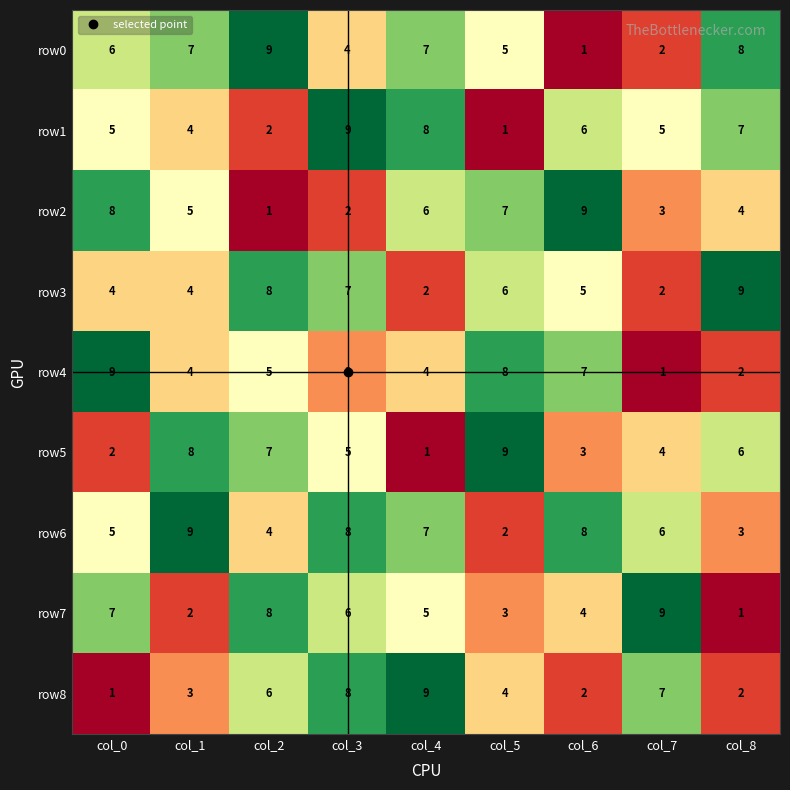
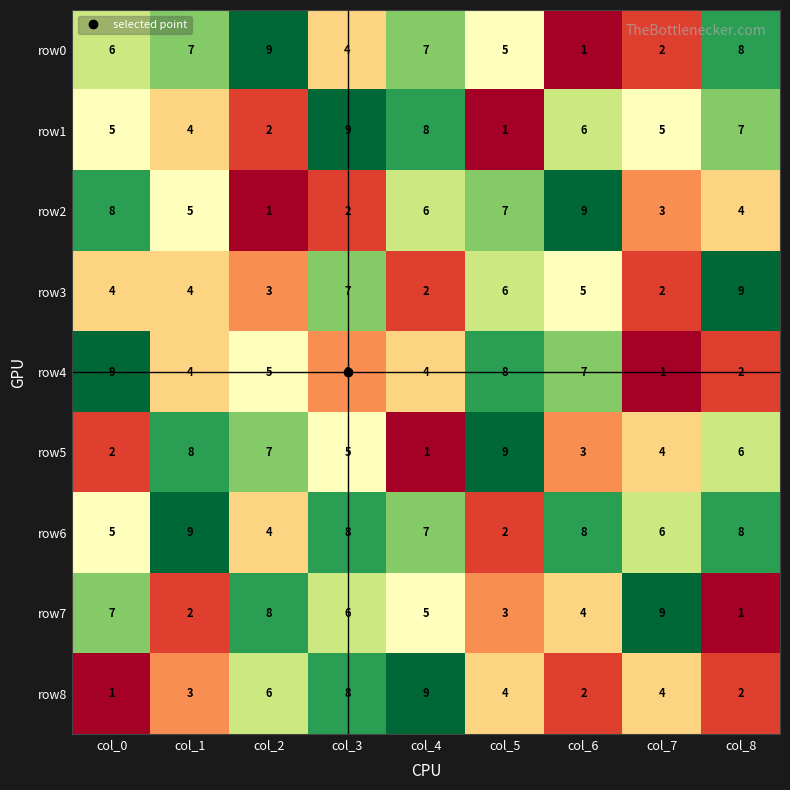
row3, col_2: 8 -> 3
row6, col_8: 3 -> 8
row8, col_7: 7 -> 4
